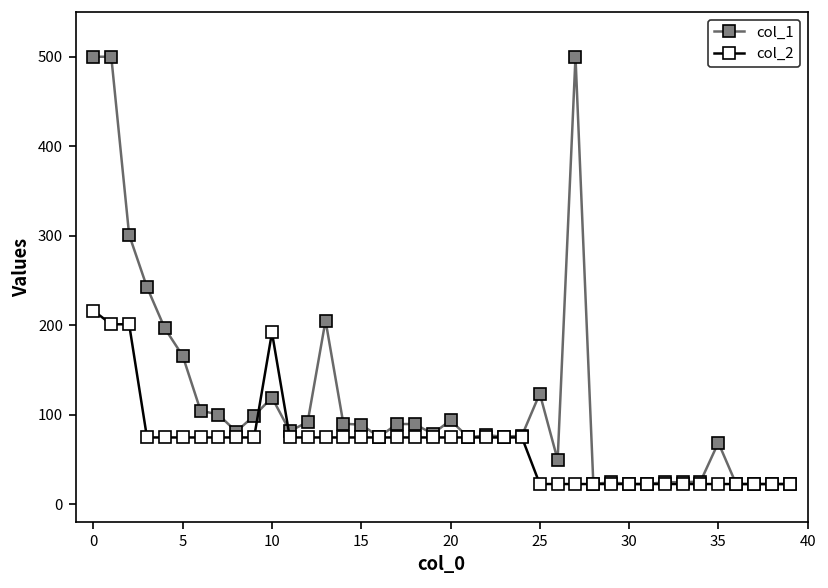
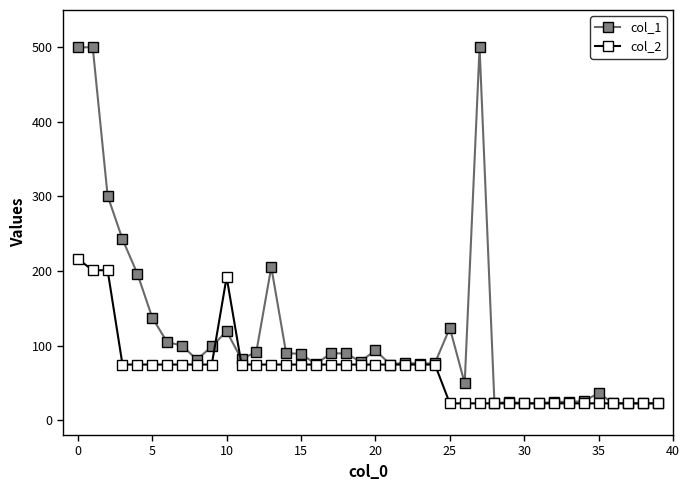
col_1, 5: 170 -> 140
col_1, 35: 70 -> 40
